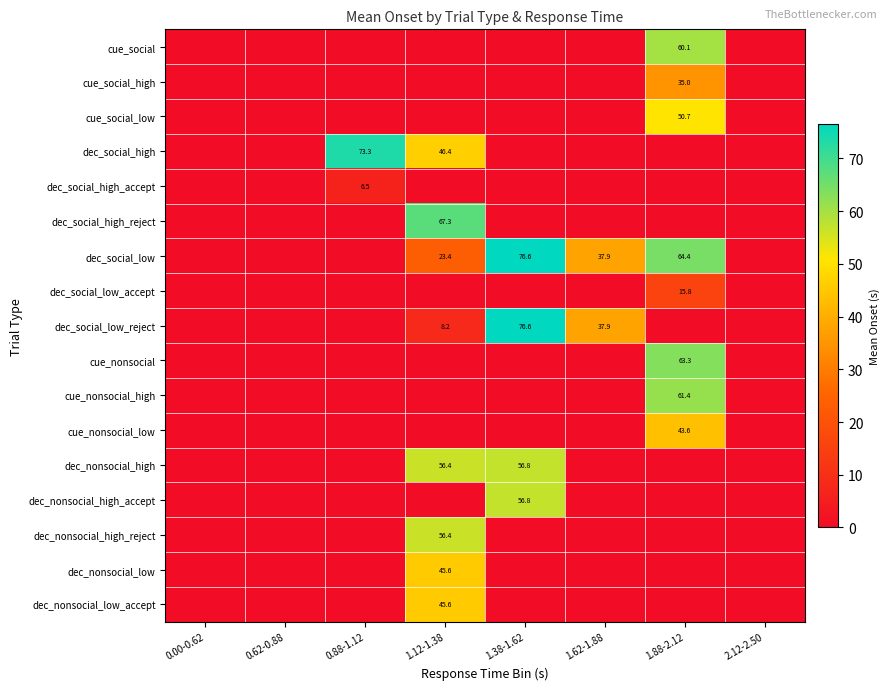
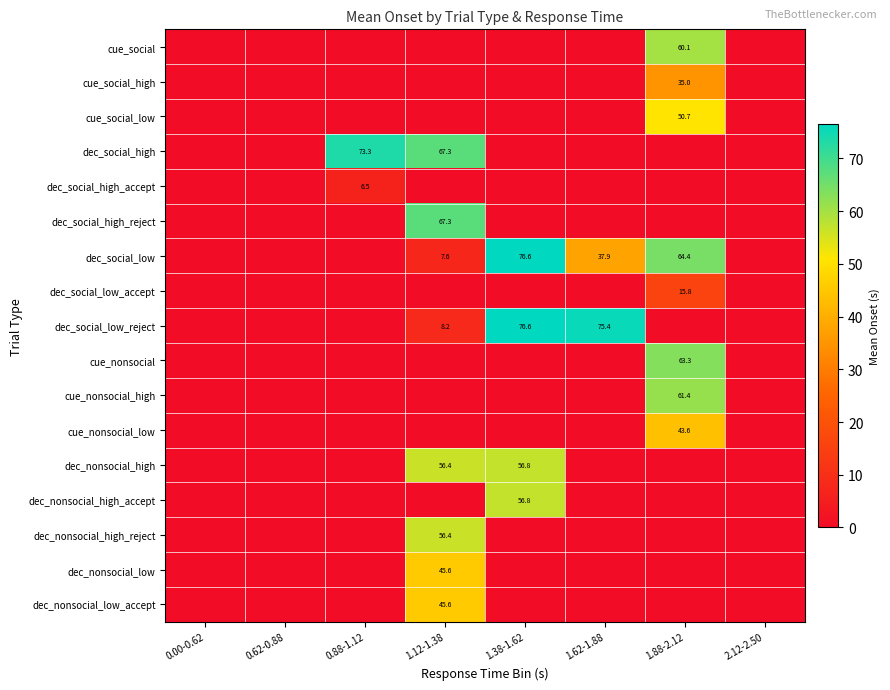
dec_social_high, 1.12-1.38: 46.4 -> 67.3
dec_social_low, 1.12-1.38: 23.4 -> 7.6
dec_social_low_reject, 1.62-1.88: 37.9 -> 75.4
